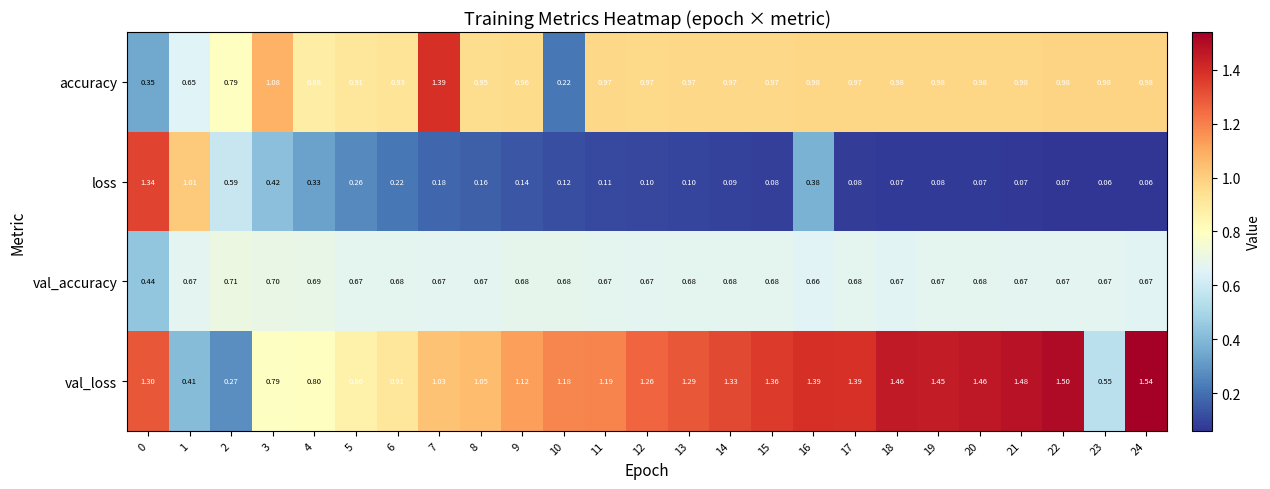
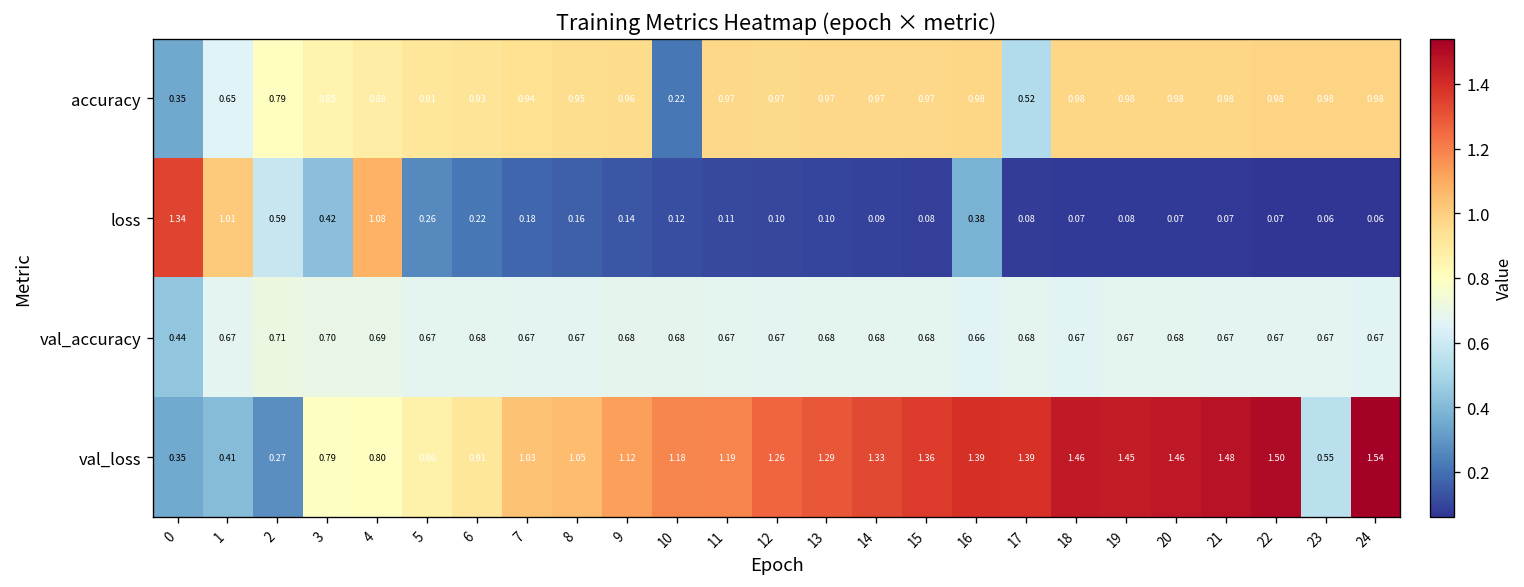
accuracy, 3: 1.08 -> 0.85
accuracy, 7: 1.39 -> 0.94
accuracy, 17: 0.97 -> 0.52
loss, 4: 0.33 -> 1.08
val_loss, 0: 1.30 -> 0.35
